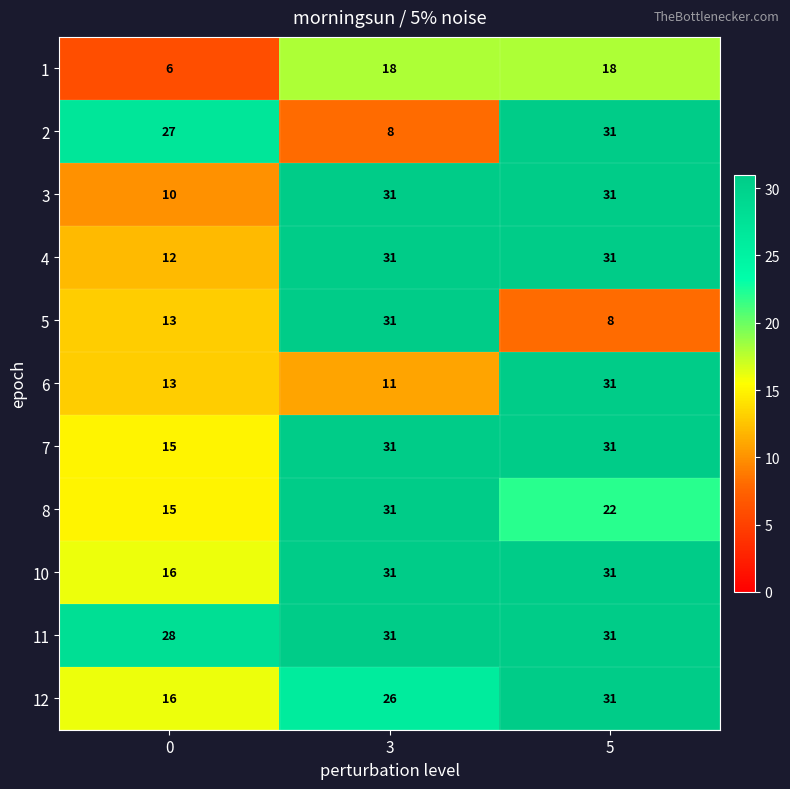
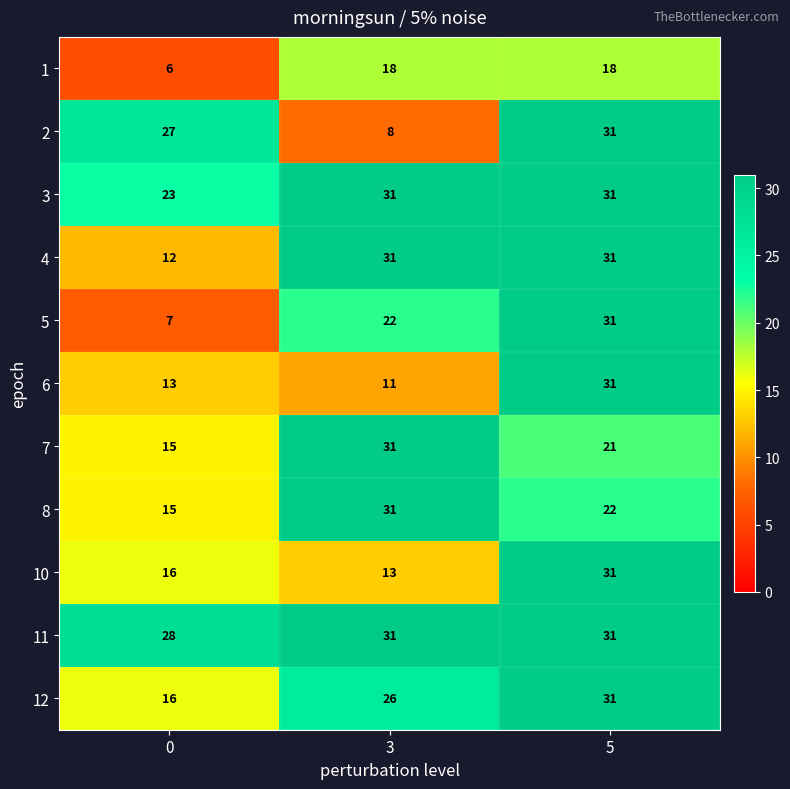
3, 0: 10 -> 23
5, 0: 13 -> 7
5, 3: 31 -> 22
5, 5: 8 -> 31
7, 5: 31 -> 21
10, 3: 31 -> 13
